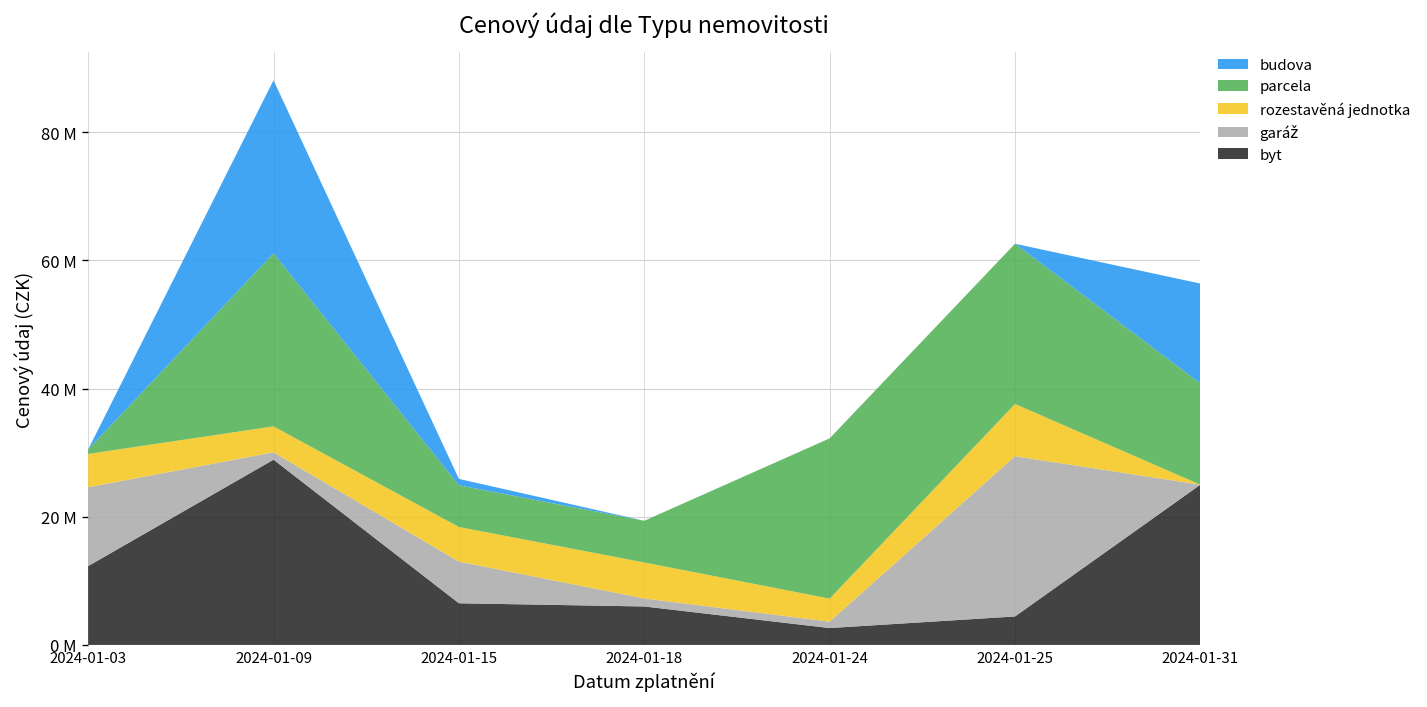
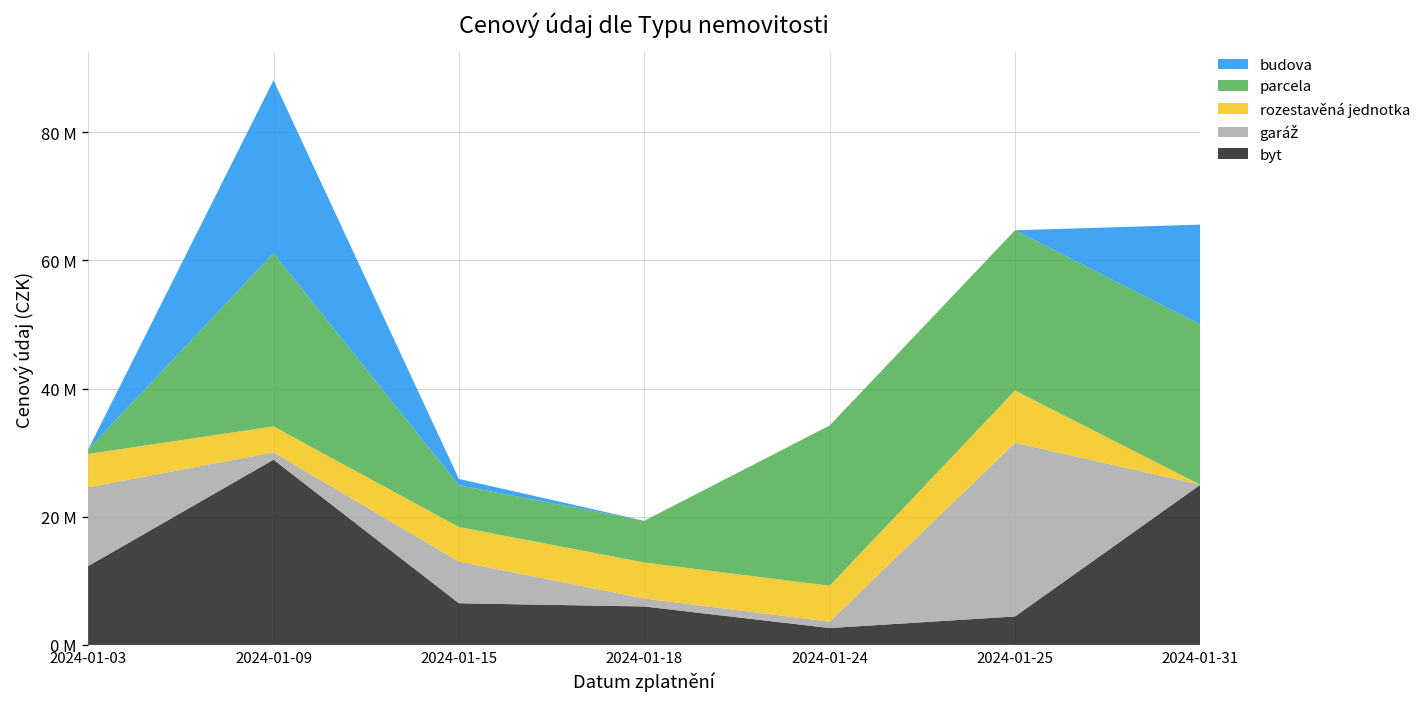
rozestavěná jednotka, 2024-01-24: 4000000 -> 6000000
garáž, 2024-01-25: 25000000 -> 27000000
parcela, 2024-01-31: 16000000 -> 25000000
